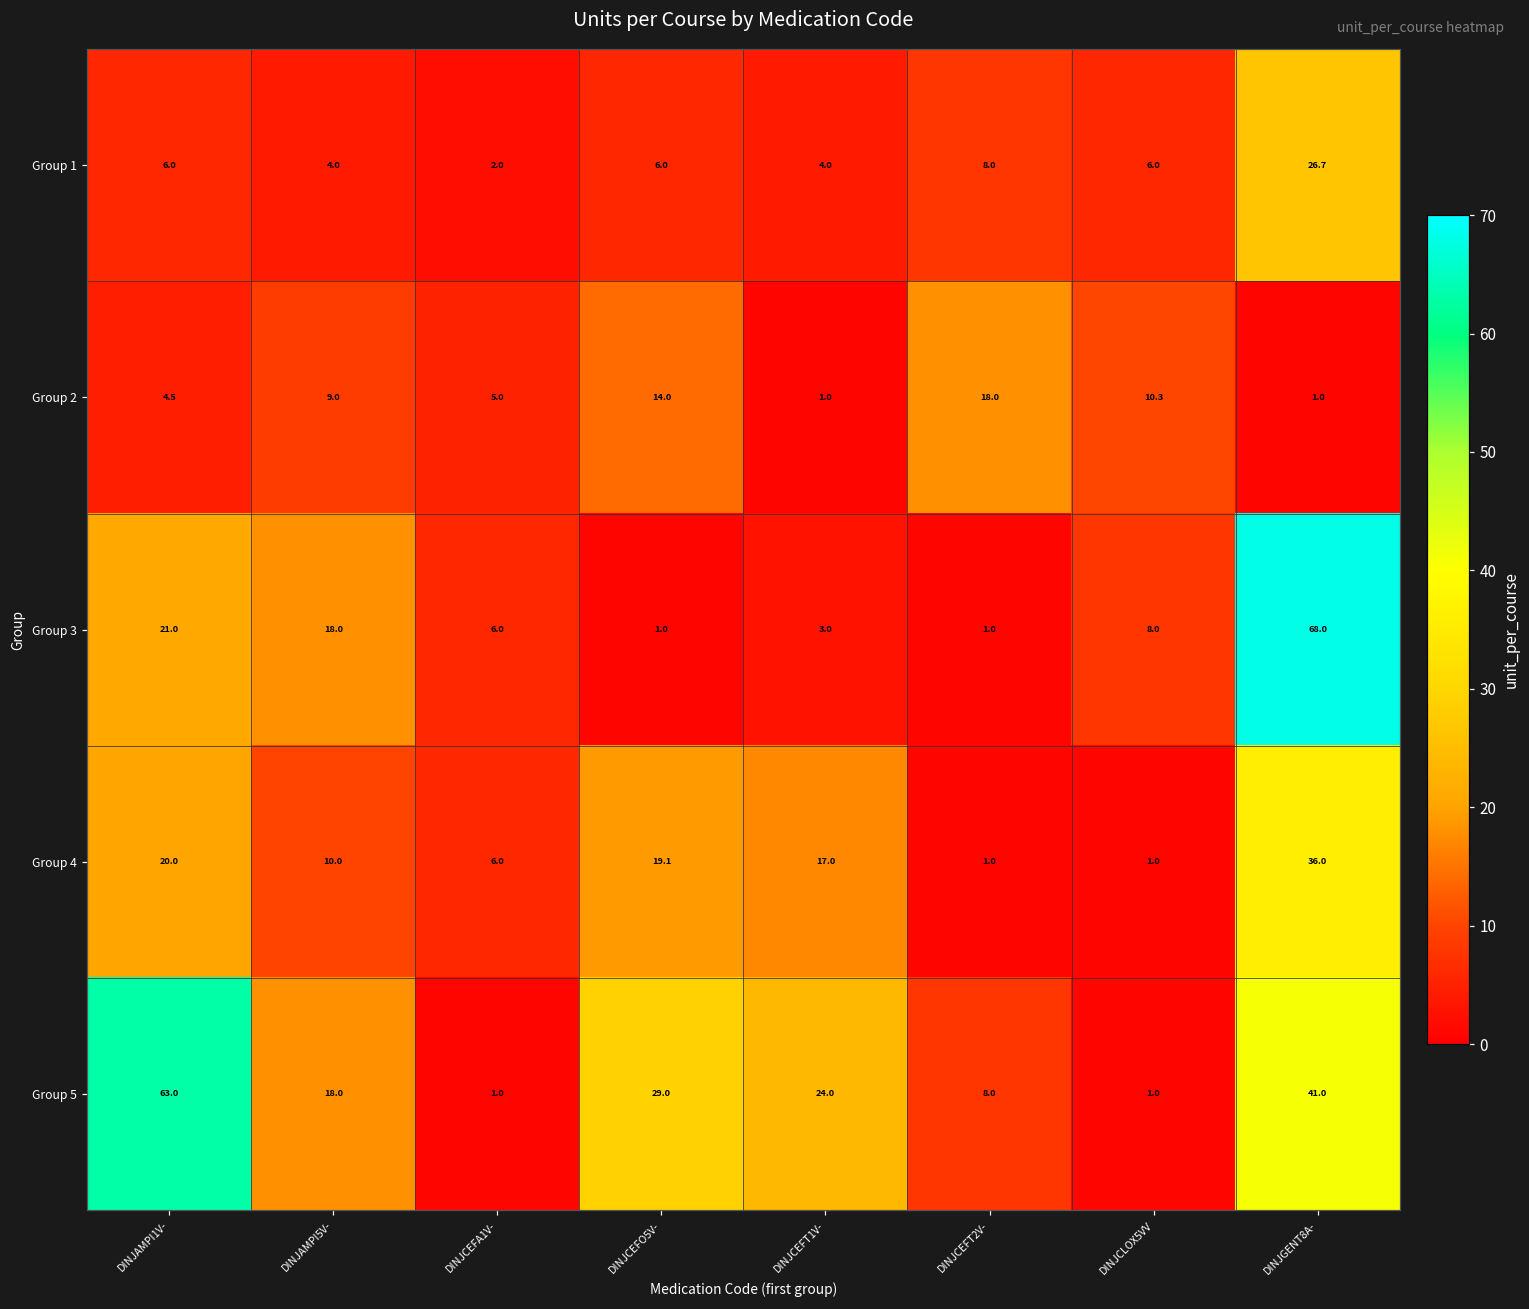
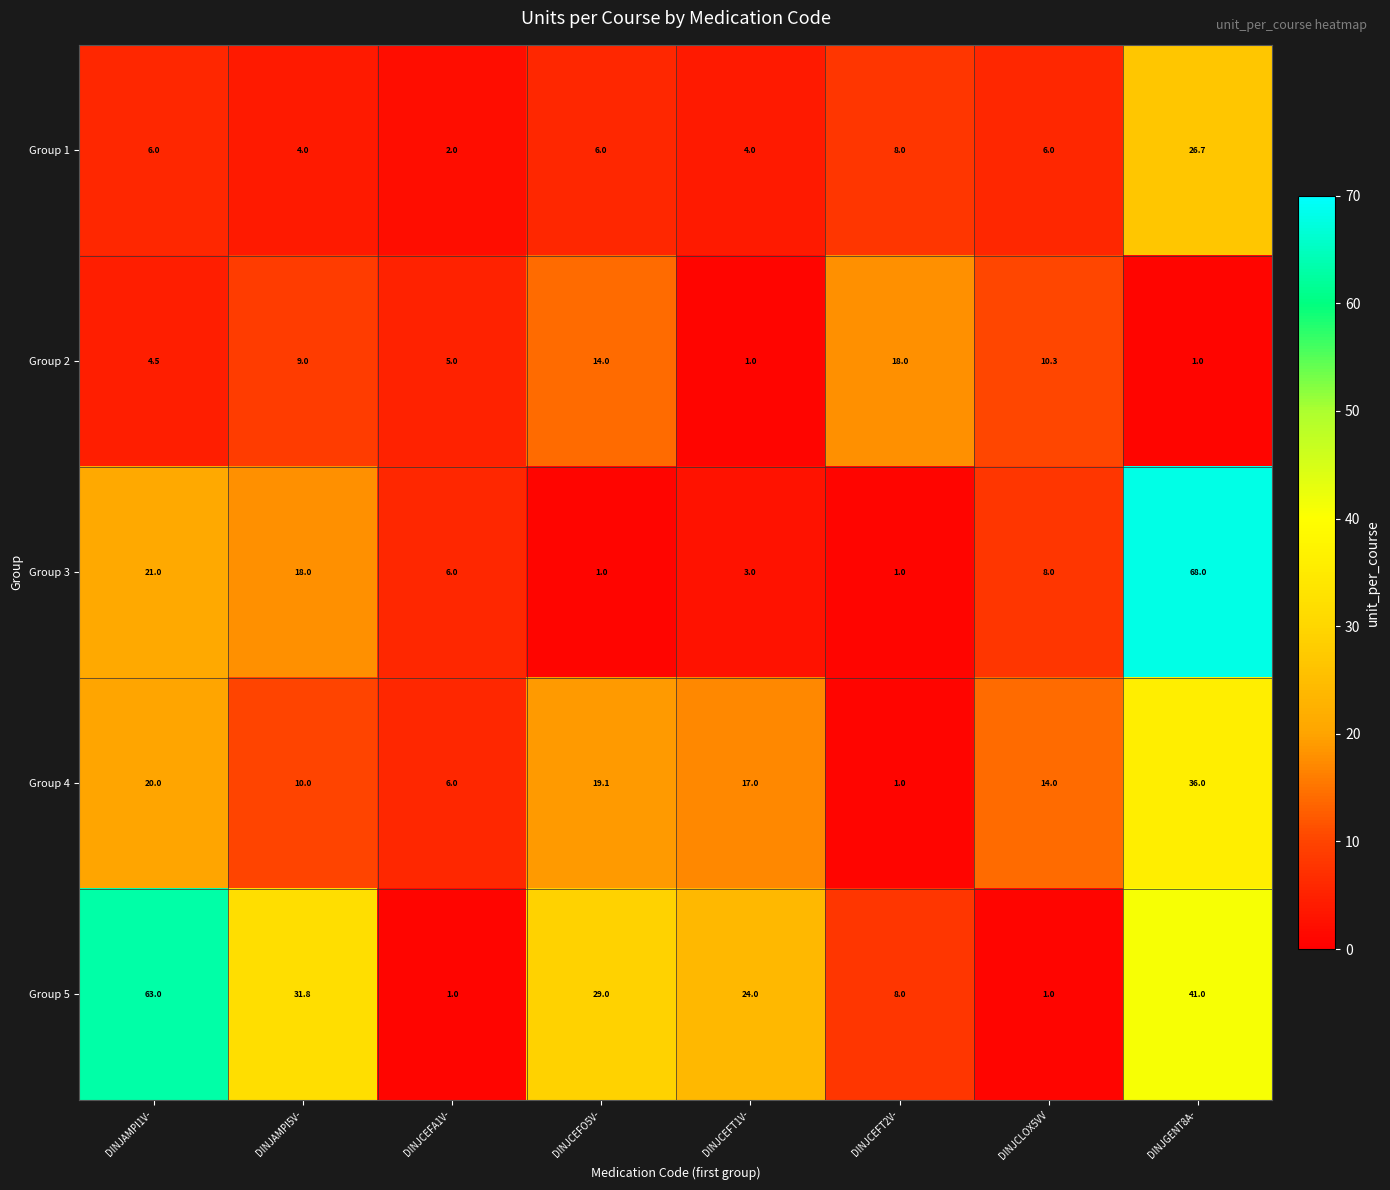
Group 4, DINJCLOX5VV: 1.0 -> 14.0
Group 5, DINJAMPI5V-: 18.0 -> 31.8
